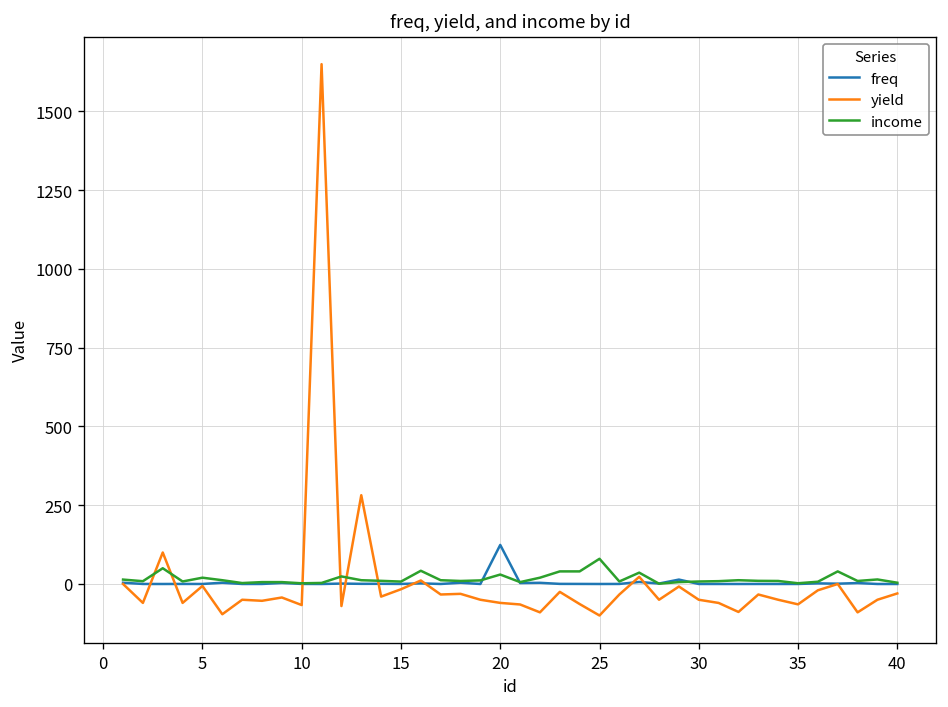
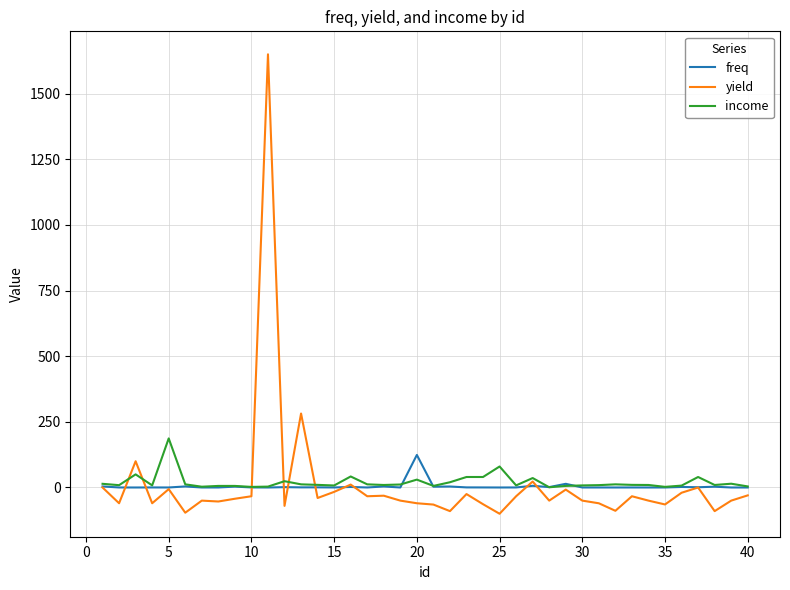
income, 5: 20 -> 190
yield, 10: -70 -> -30
